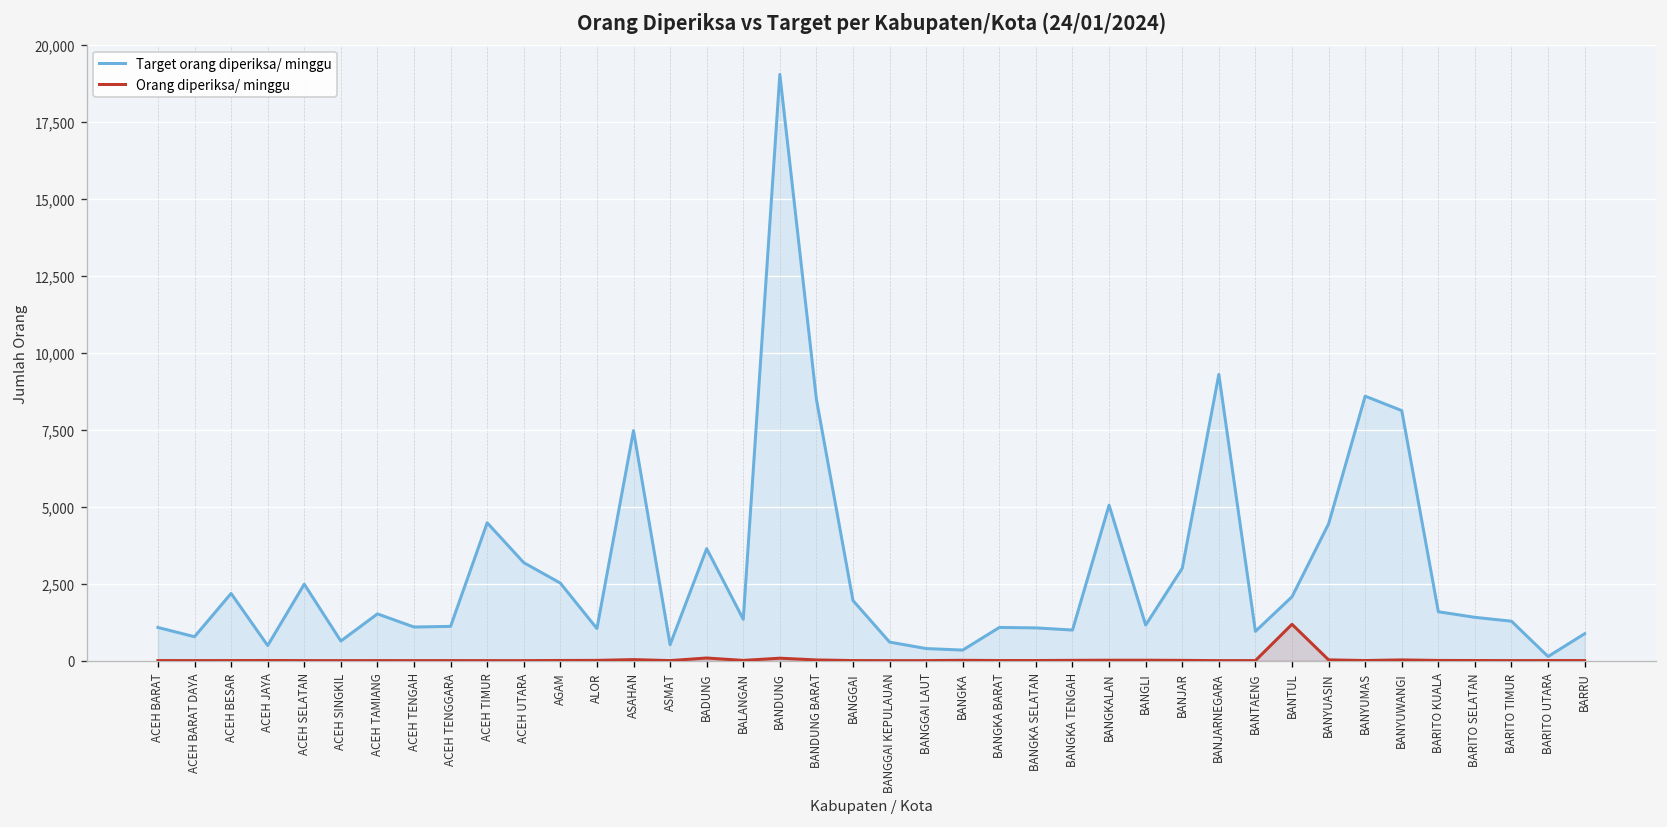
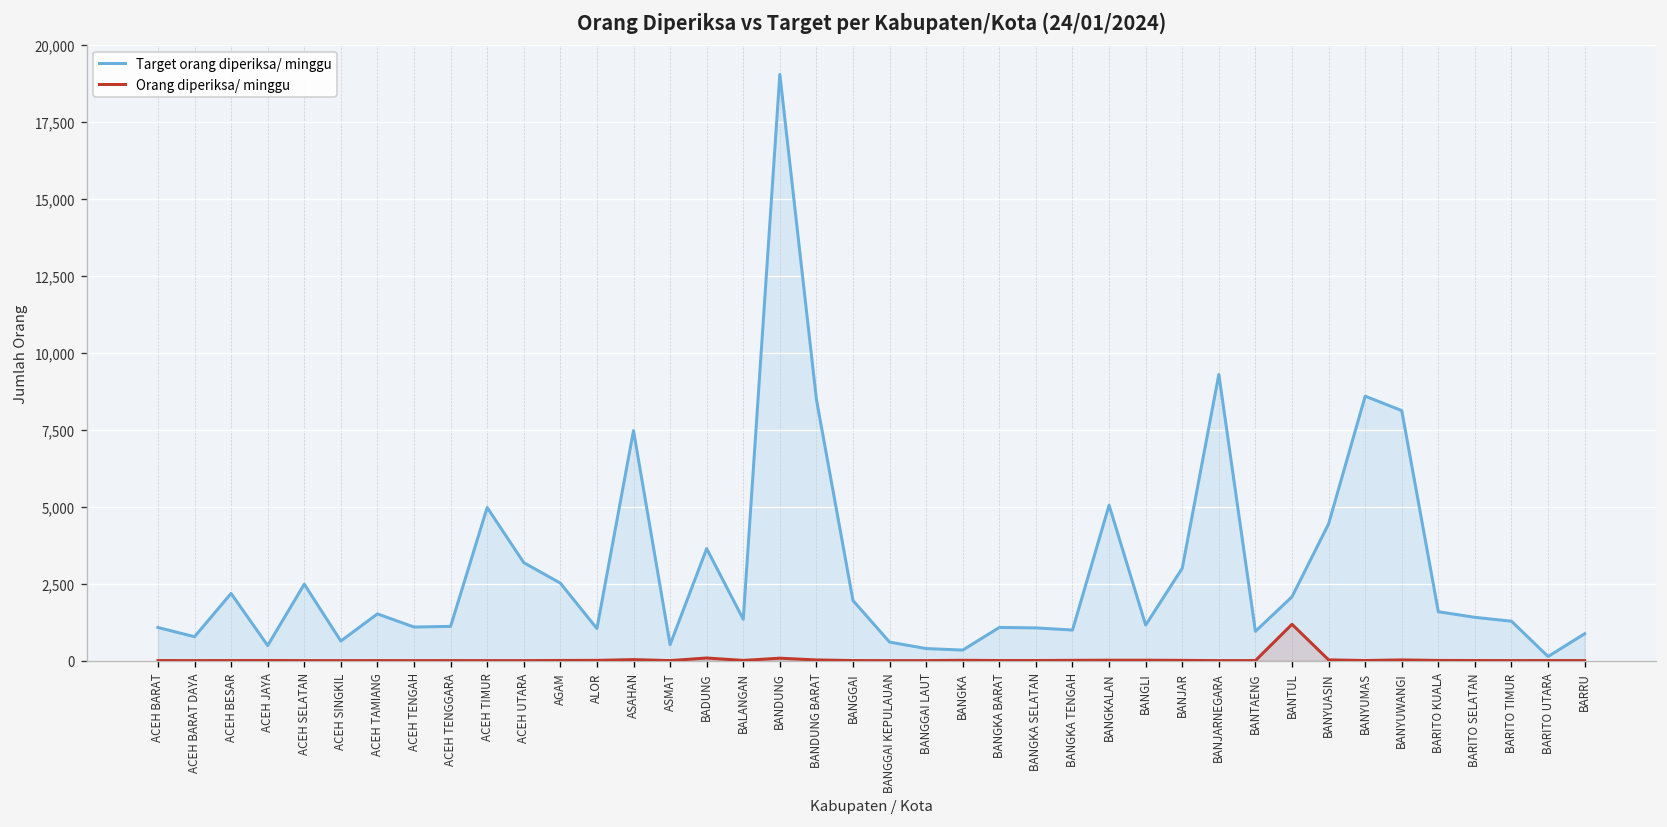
Target orang diperiksa/ minggu, ACEH TIMUR: 4,500 -> 5,000
